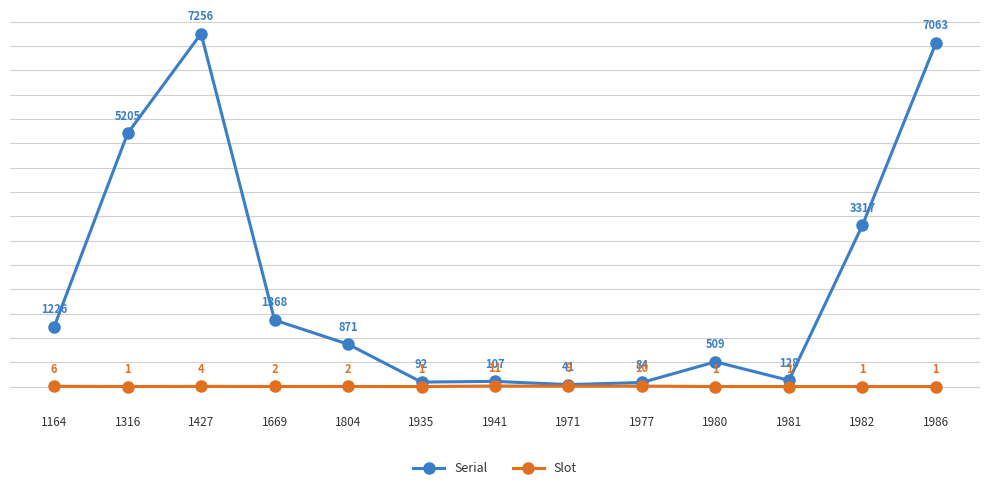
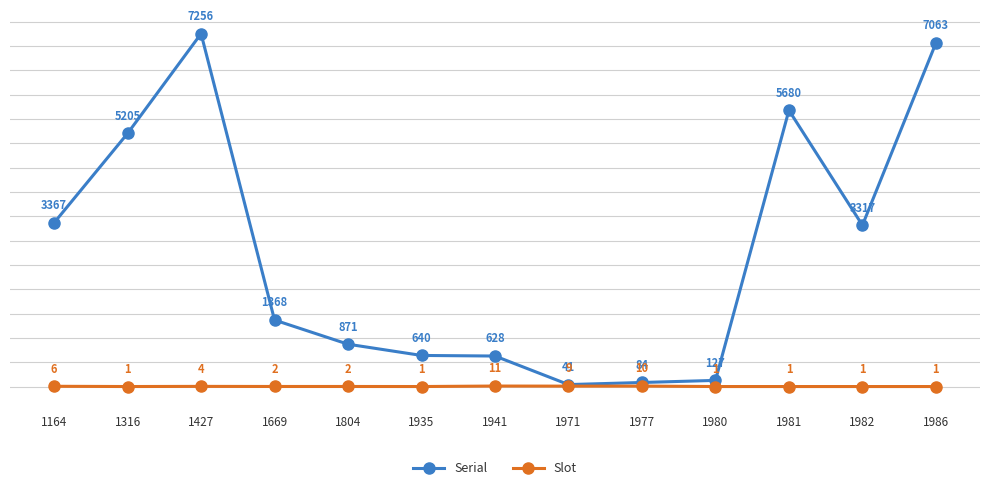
Serial, 1164: 1226 -> 3367
Serial, 1935: 92 -> 640
Serial, 1941: 107 -> 628
Serial, 1980: 509 -> 127
Serial, 1981: 128 -> 5680
